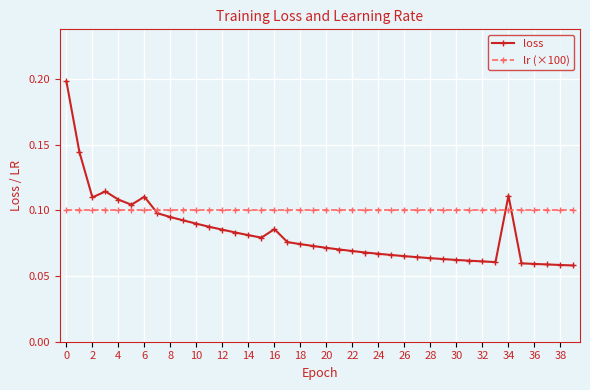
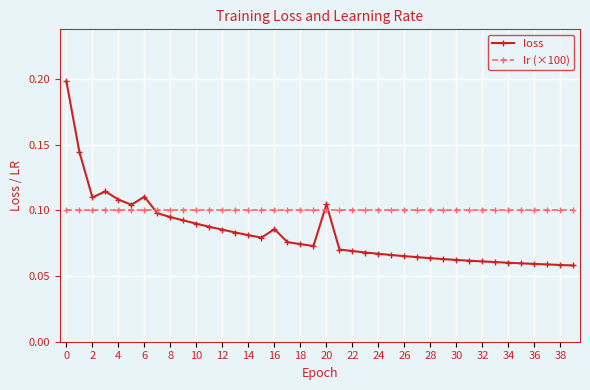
loss, 20: 0.071 -> 0.105
loss, 34: 0.111 -> 0.060
